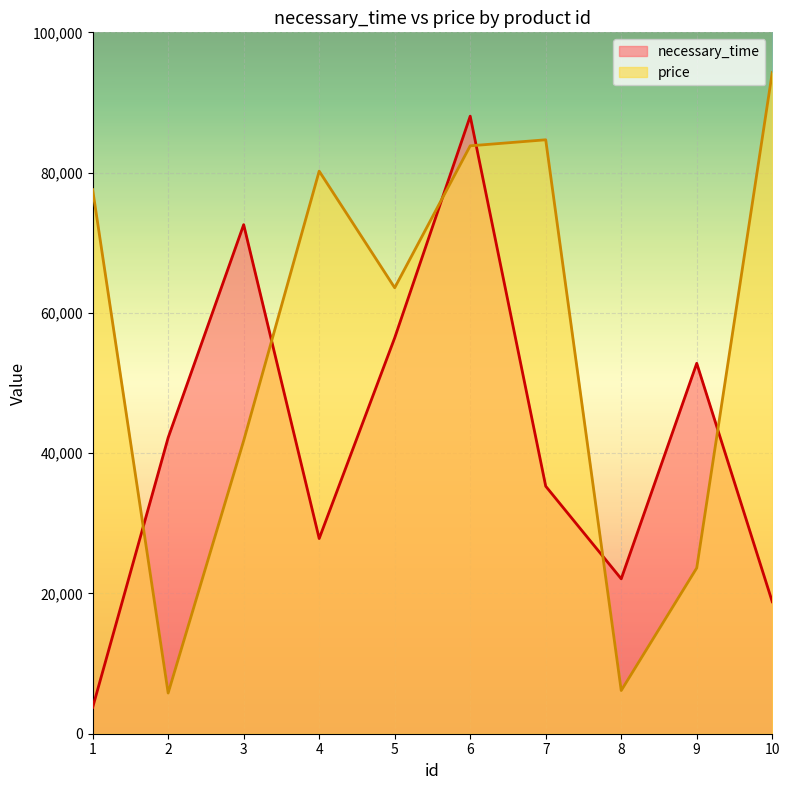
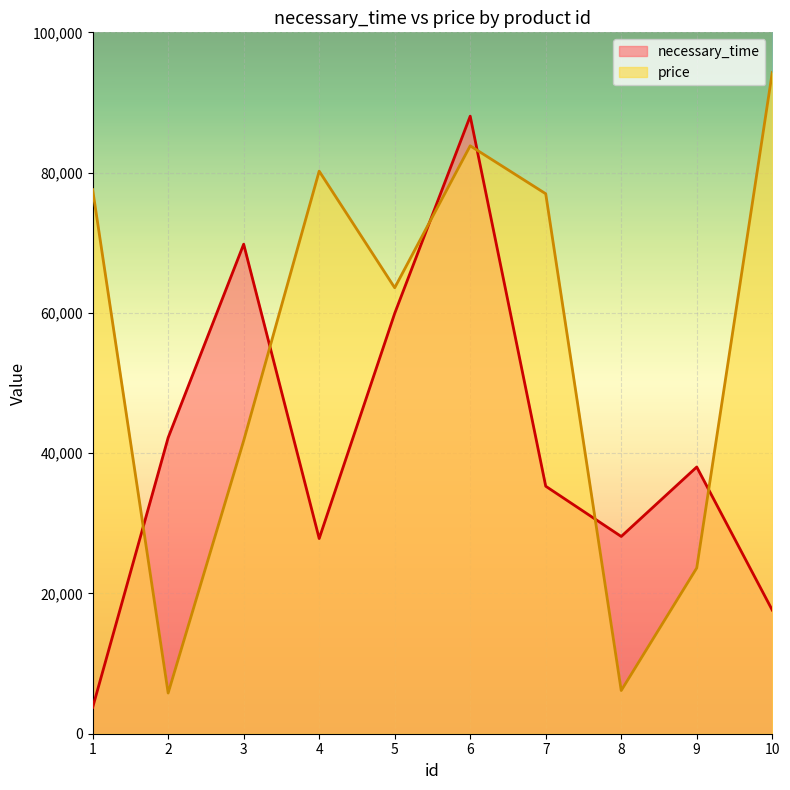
necessary_time, 3: 73,000 -> 70,000
necessary_time, 5: 56,000 -> 60,000
price, 7: 85,000 -> 77,000
necessary_time, 8: 22,000 -> 28,000
necessary_time, 9: 53,000 -> 38,000
necessary_time, 10: 19,000 -> 18,000
